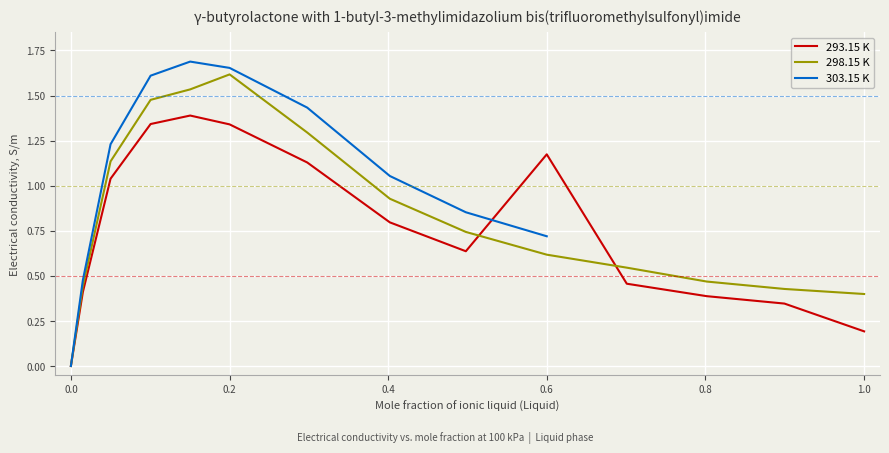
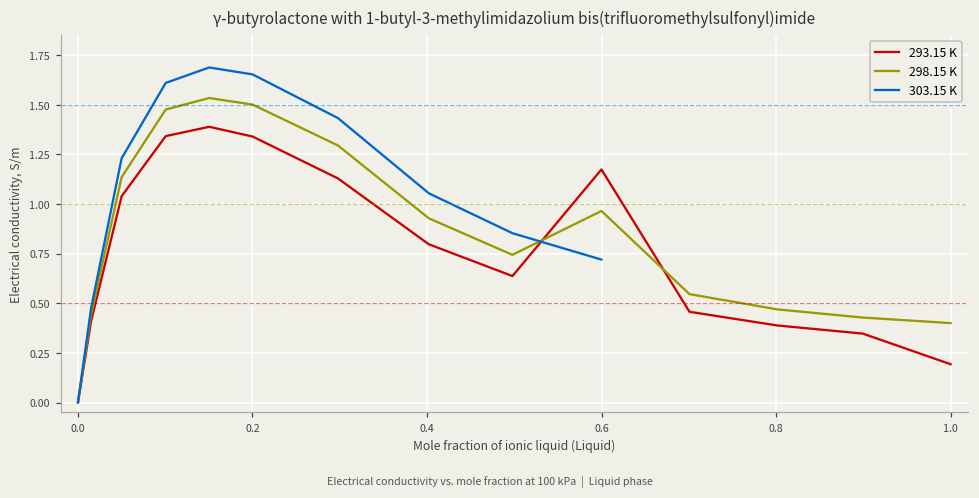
298.15 K, 0.2: 1.62 -> 1.50
298.15 K, 0.6: 0.62 -> 0.97
